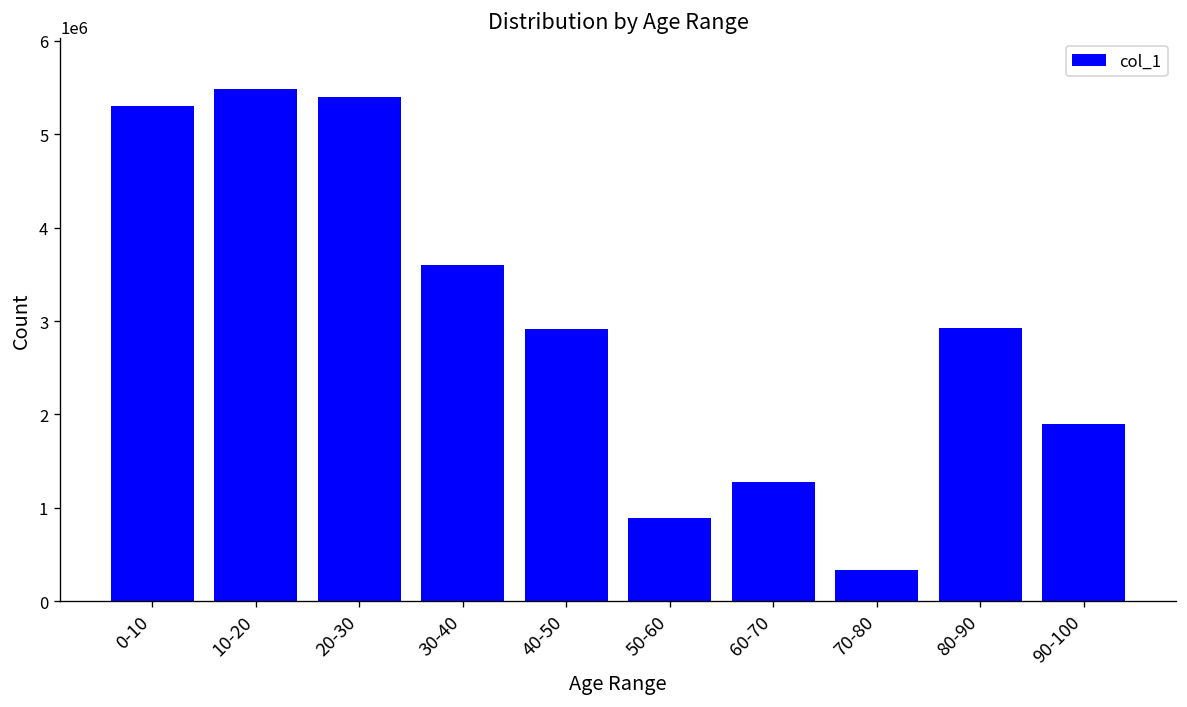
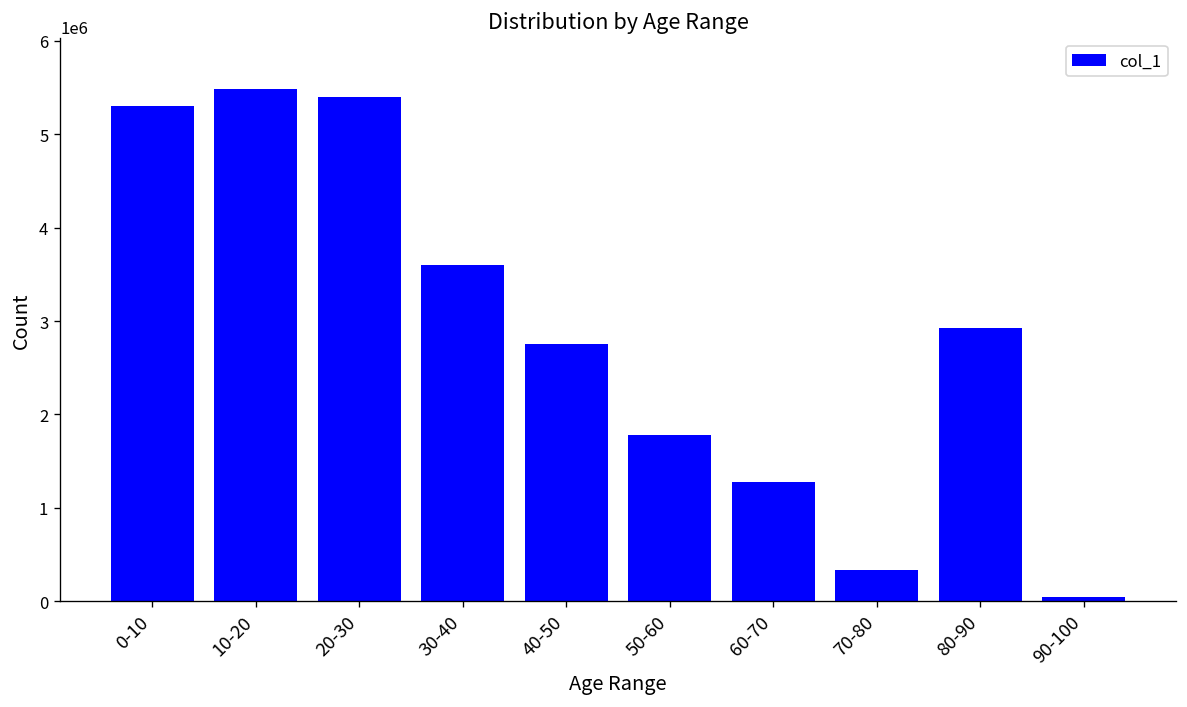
40-50: 2900000 -> 2700000
50-60: 900000 -> 1800000
90-100: 1900000 -> 0
